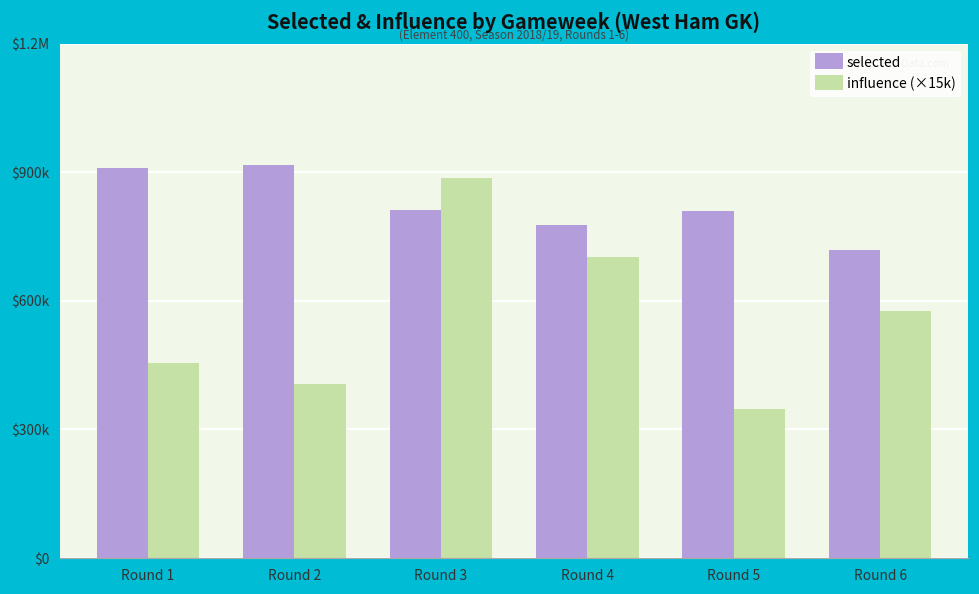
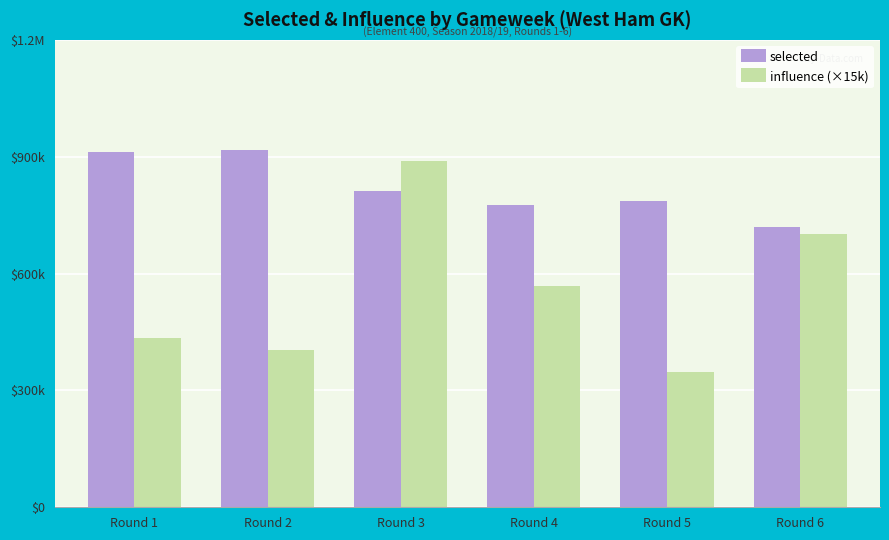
influence (×15k), Round 1: $460000 -> $440000
influence (×15k), Round 4: $700000 -> $570000
selected, Round 5: $810000 -> $790000
influence (×15k), Round 6: $580000 -> $700000
